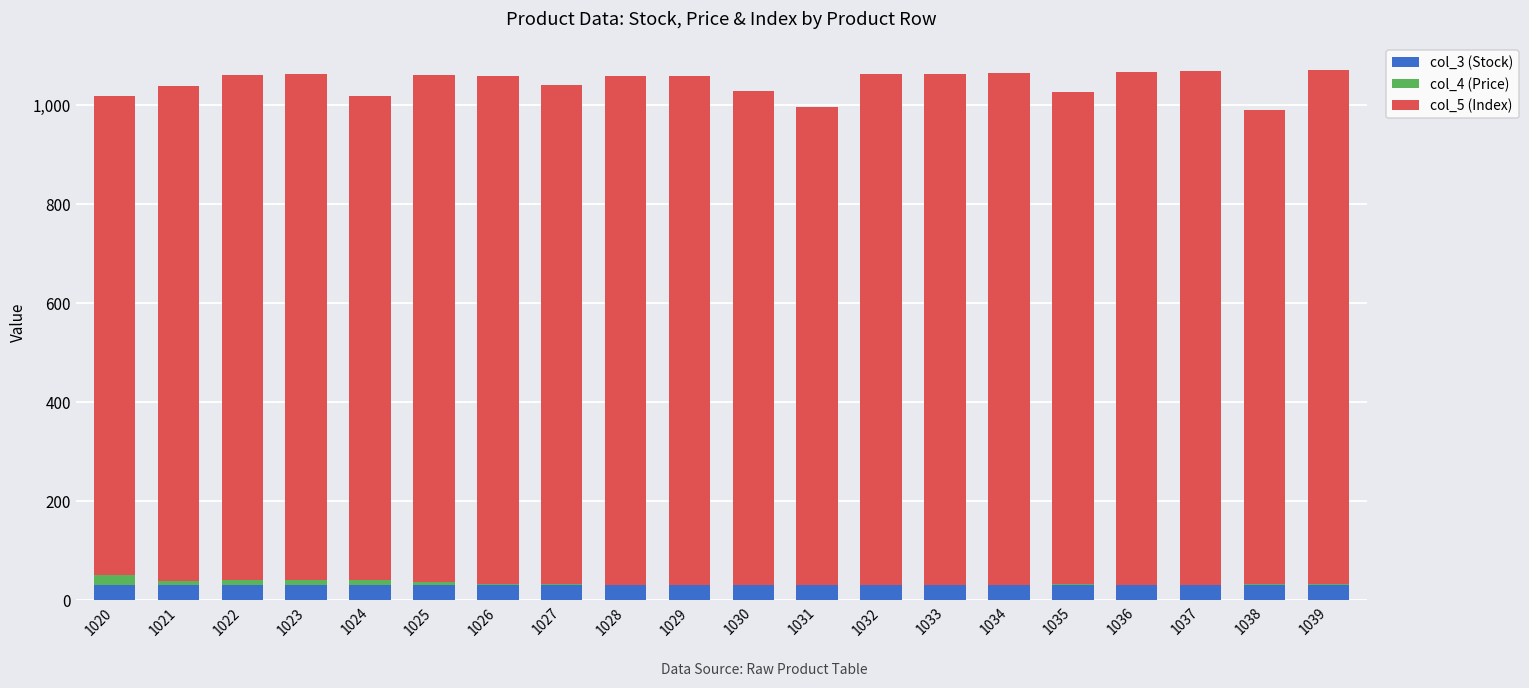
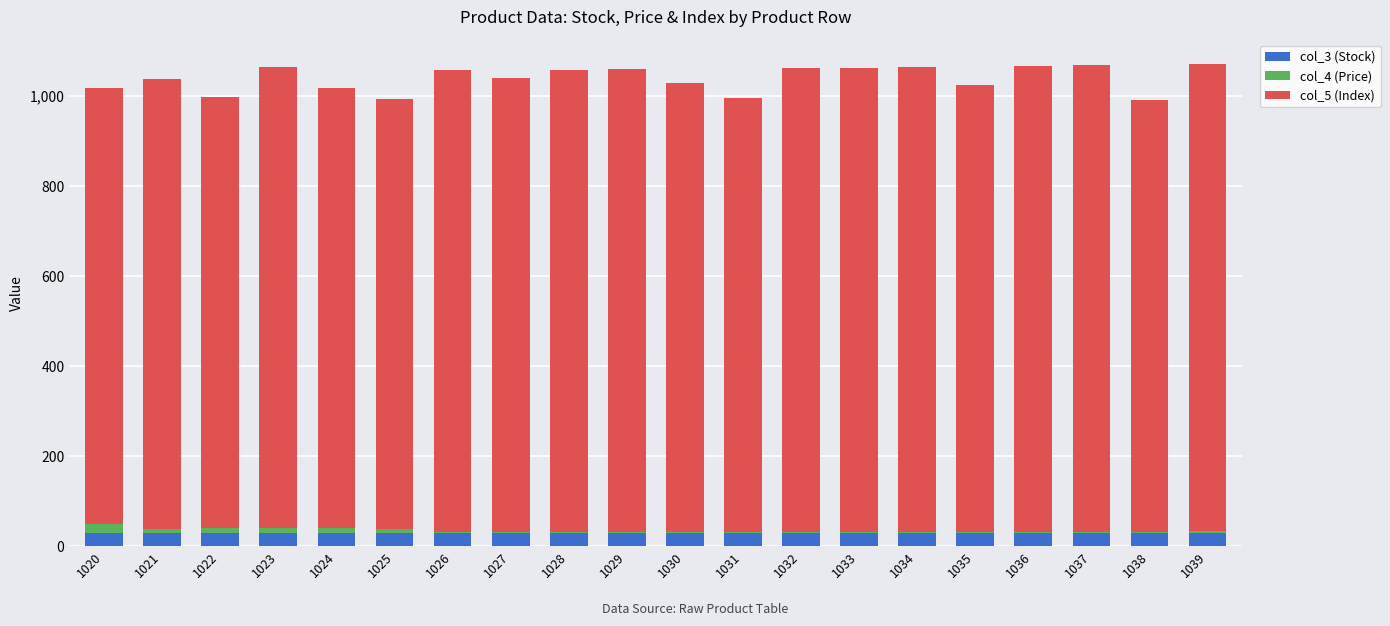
col_5 (Index), 1022: 1,020 -> 960
col_5 (Index), 1025: 1,030 -> 960
